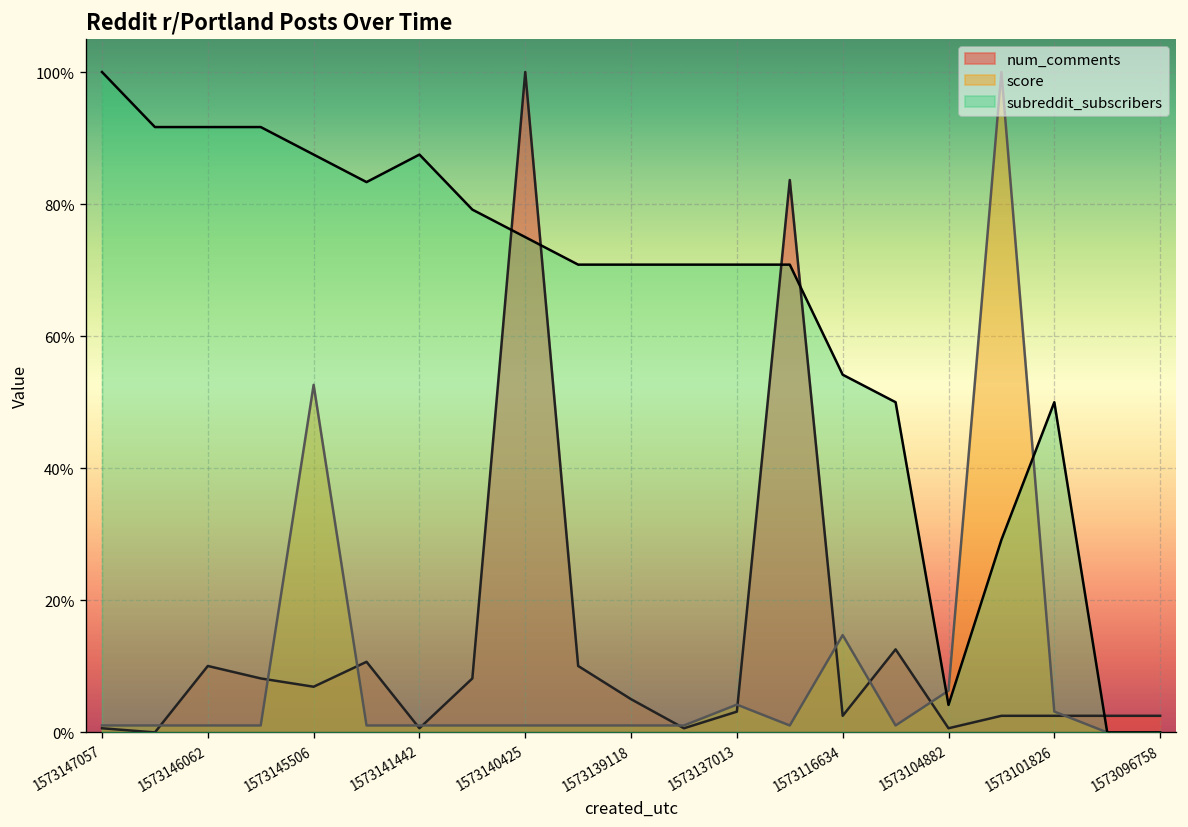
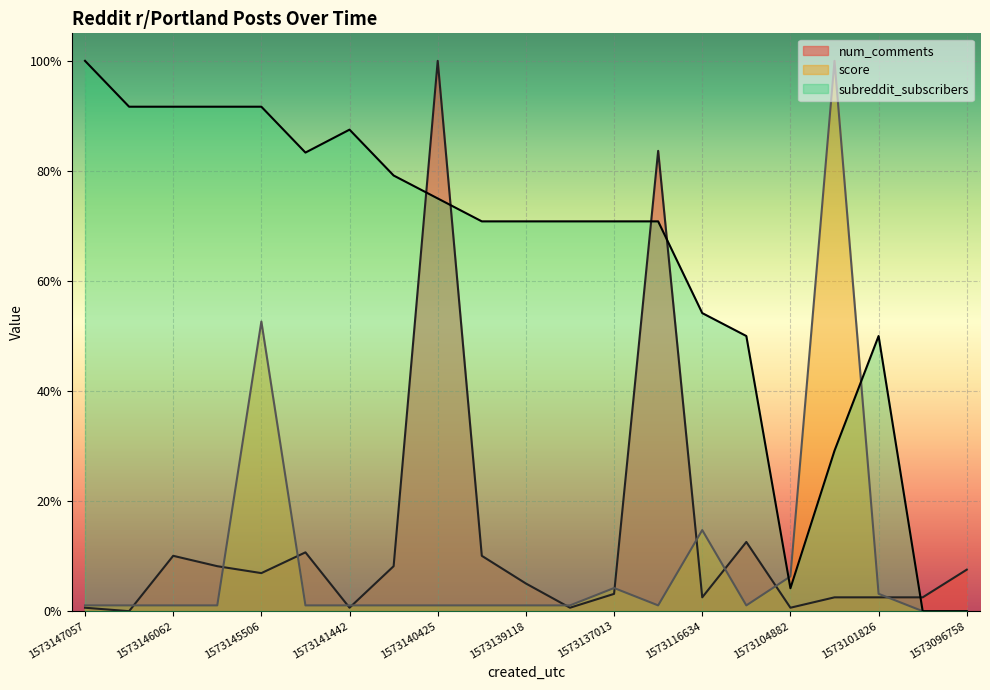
subreddit_subscribers, 1573145506: 87% -> 92%
num_comments, 1573096758: 3% -> 8%
